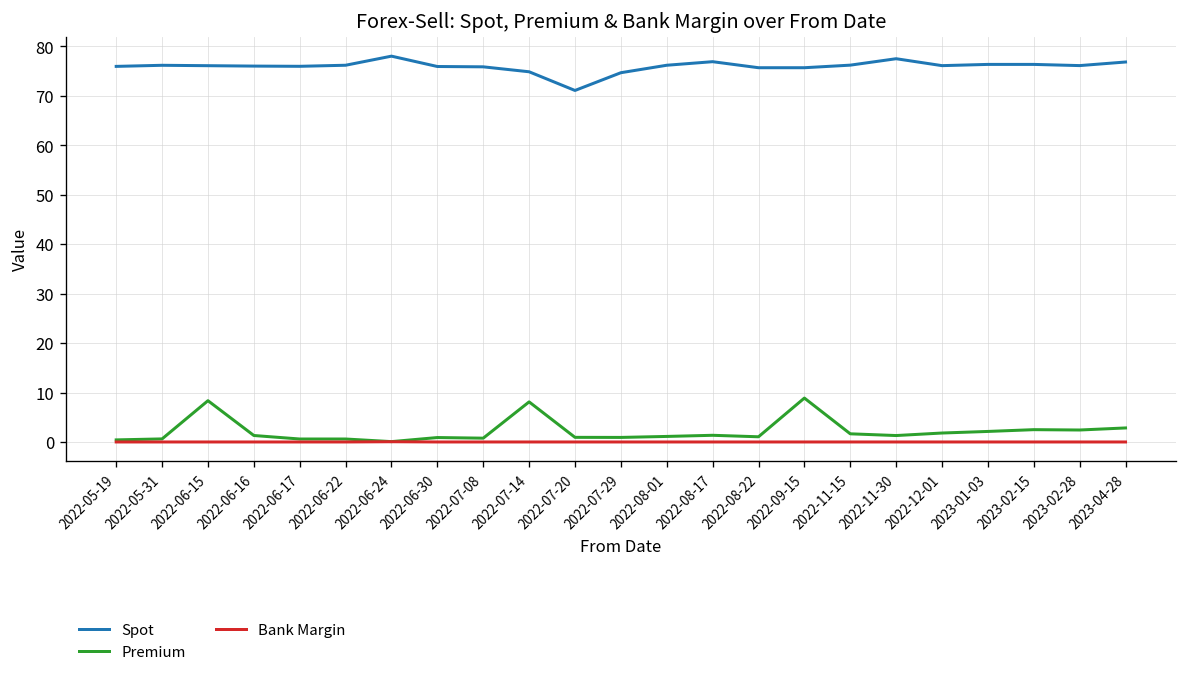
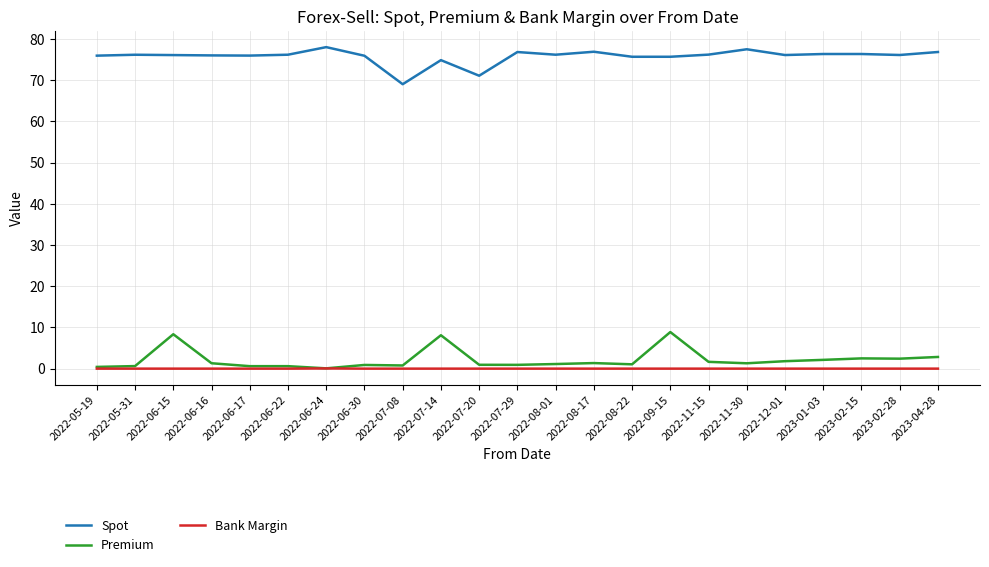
Spot, 2022-07-08: 76 -> 69
Spot, 2022-07-29: 75 -> 77
